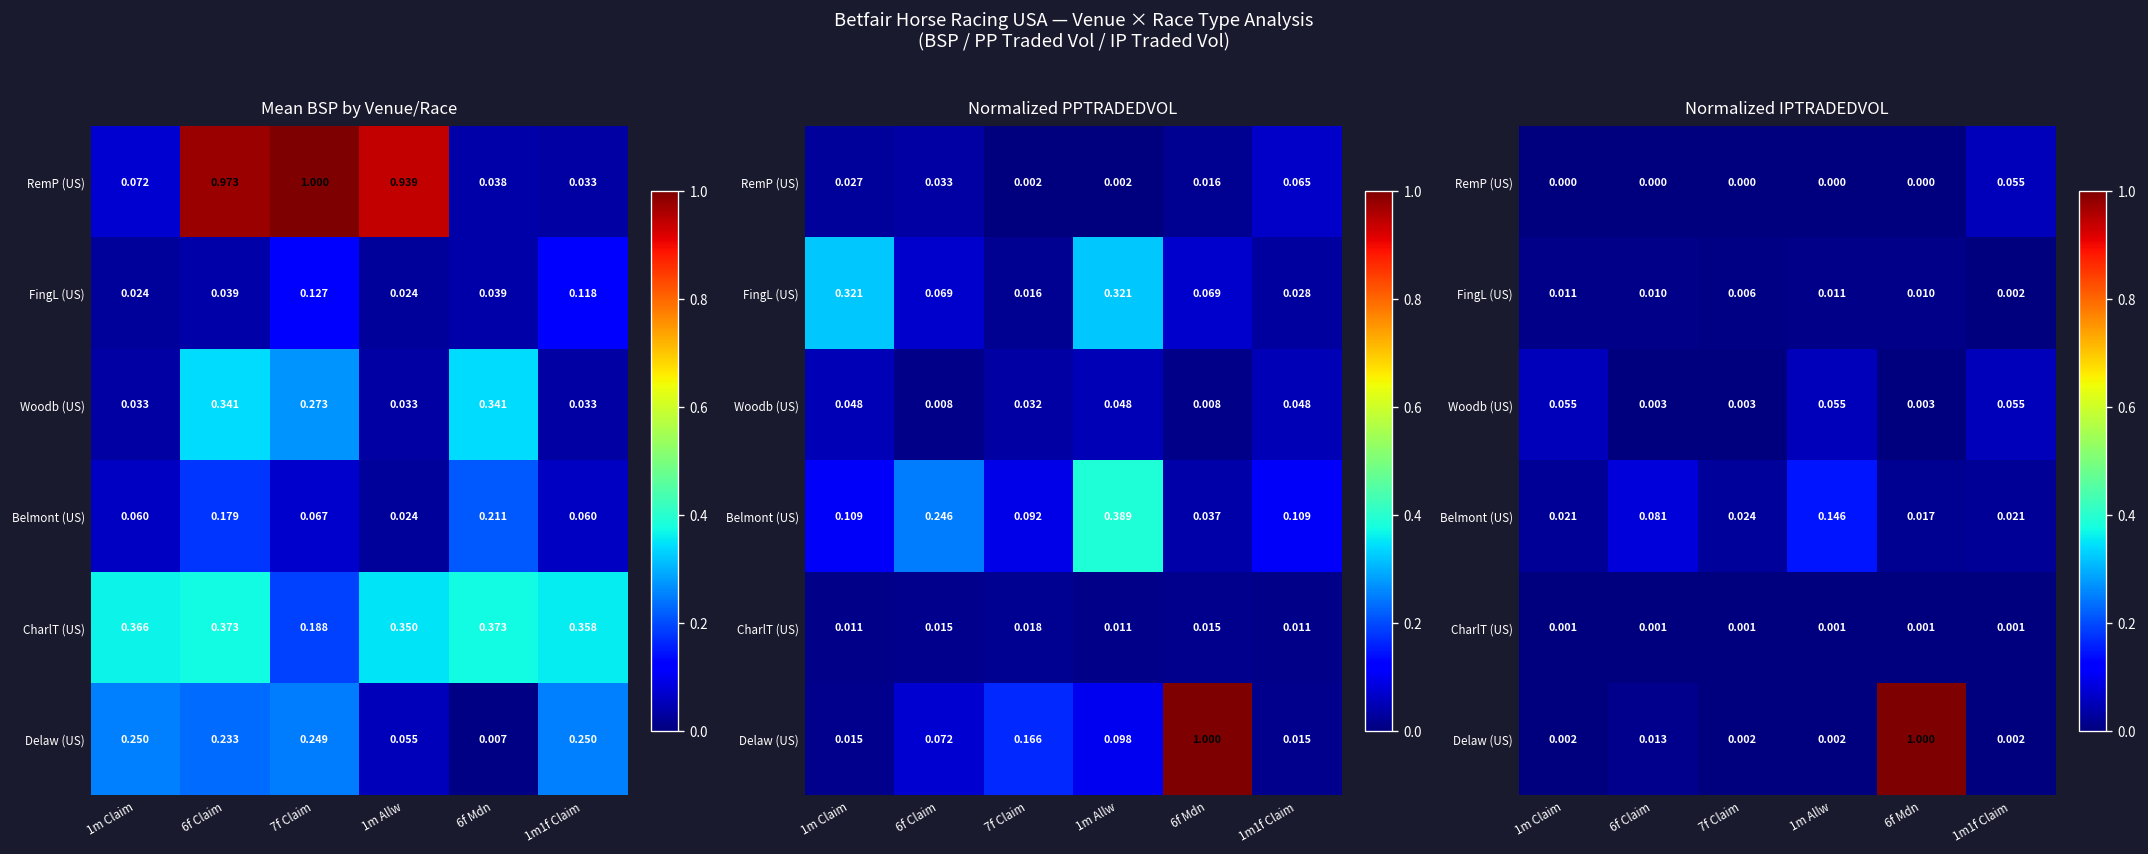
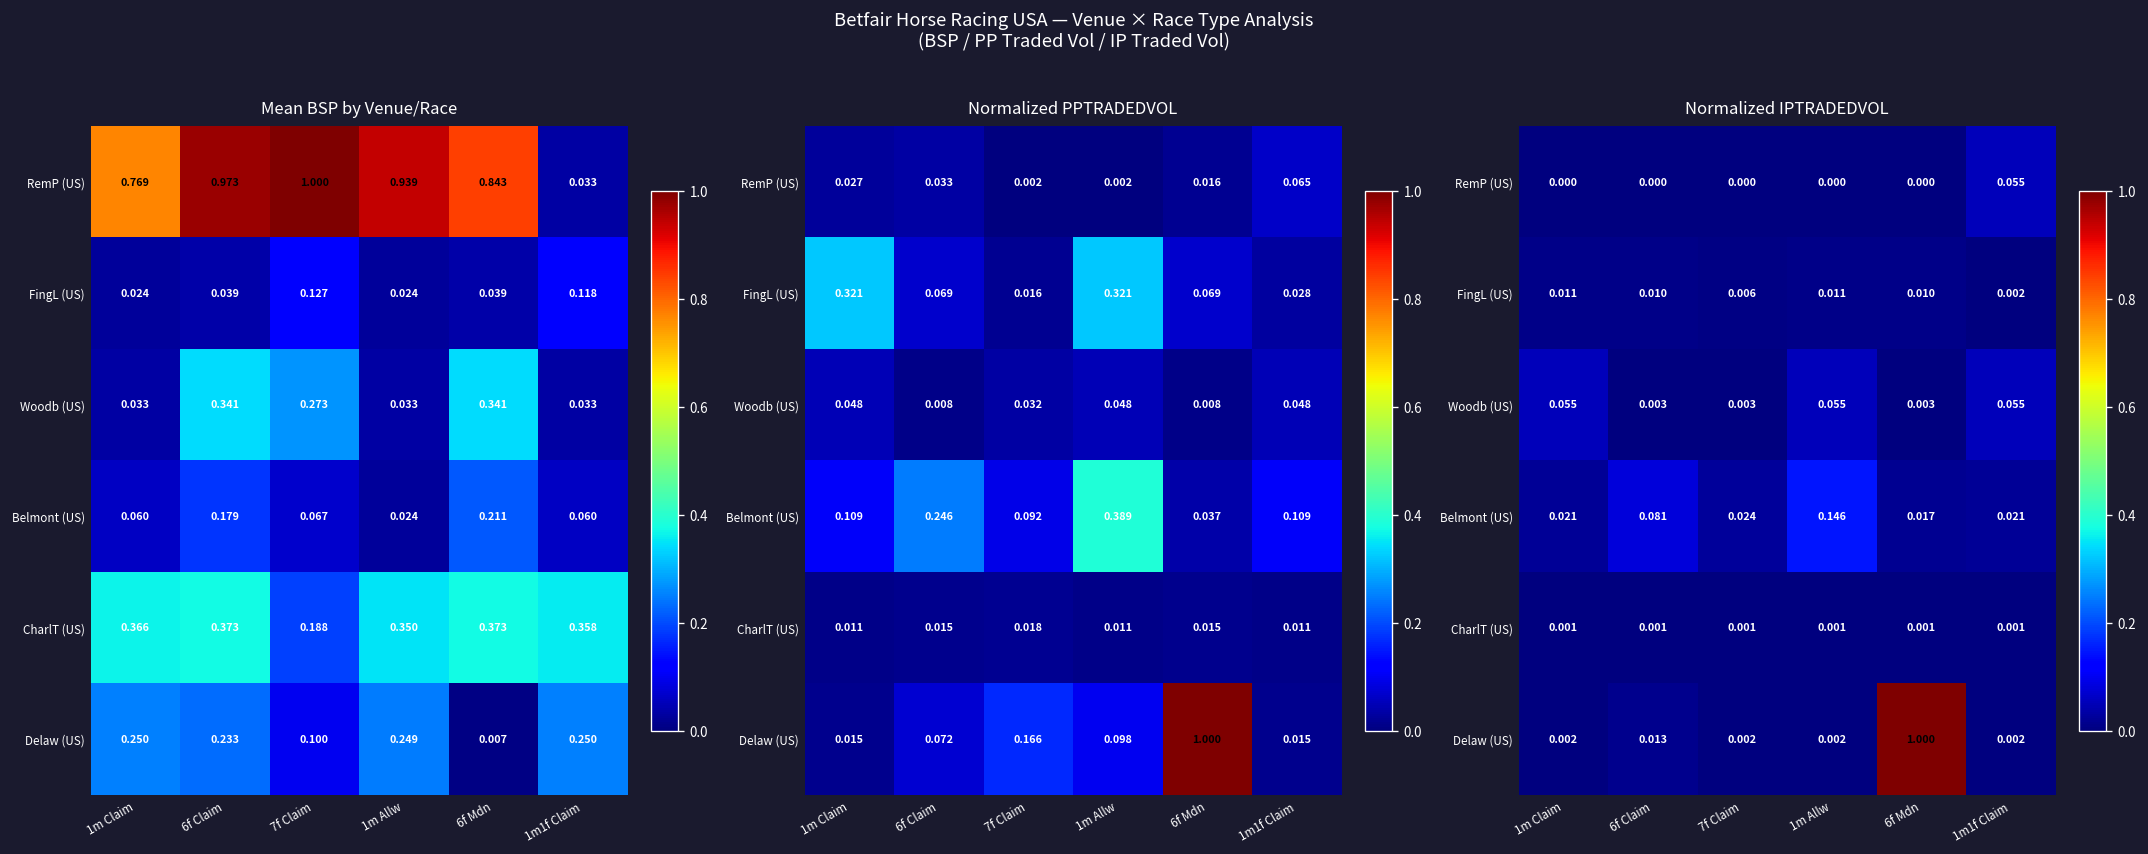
Mean BSP by Venue/Race, RemP (US), 1m Claim: 0.072 -> 0.769
Mean BSP by Venue/Race, RemP (US), 6f Mdn: 0.038 -> 0.843
Mean BSP by Venue/Race, Delaw (US), 7f Claim: 0.249 -> 0.100
Mean BSP by Venue/Race, Delaw (US), 1m Allw: 0.055 -> 0.249
